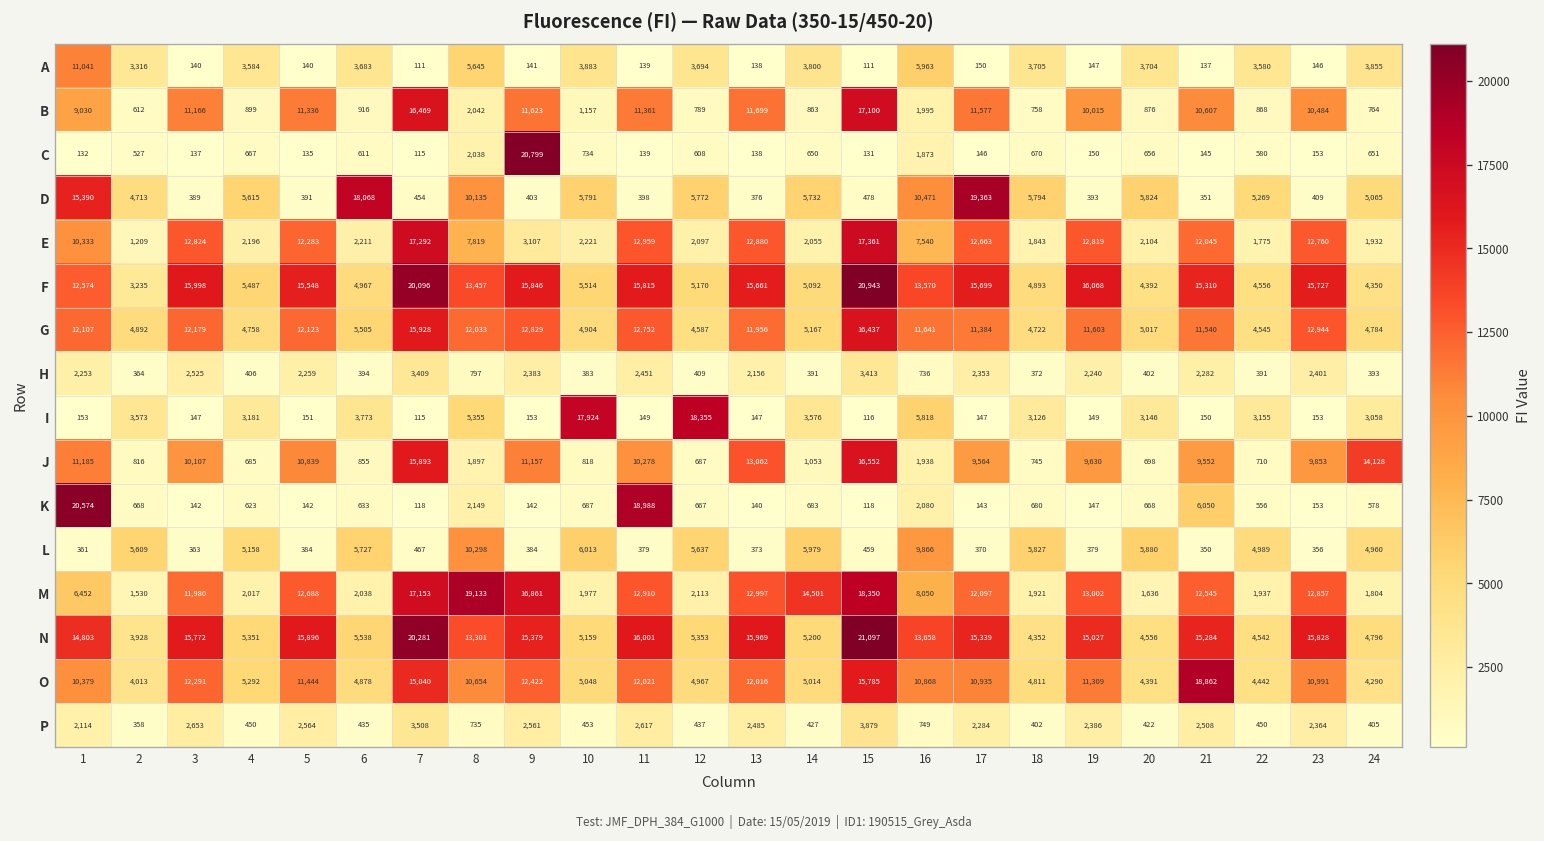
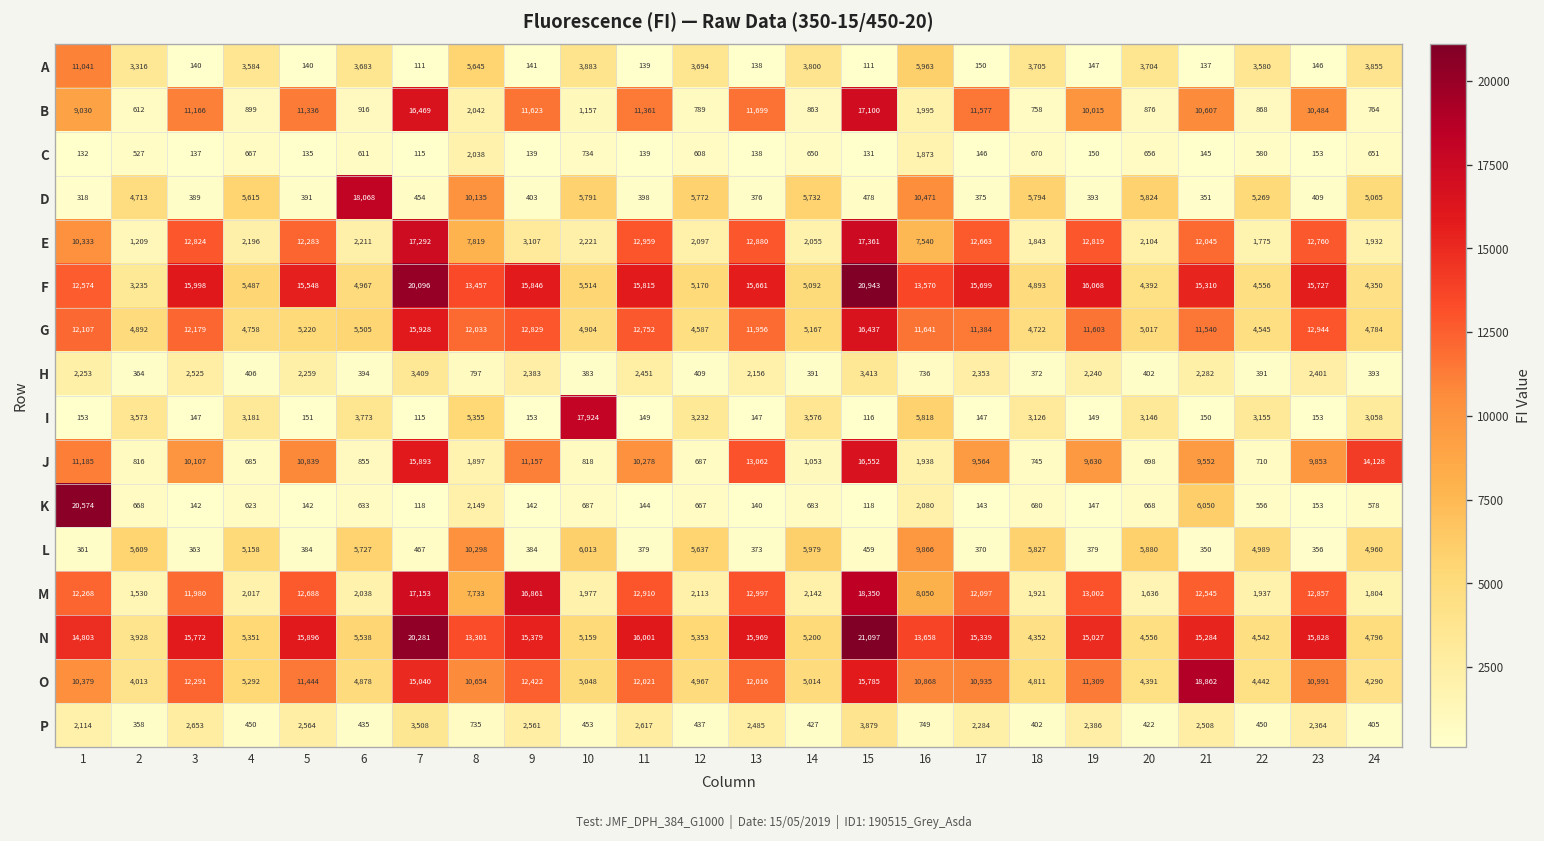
C, 9: 20,799 -> 139
D, 1: 15,390 -> 318
D, 17: 19,363 -> 375
G, 5: 12,123 -> 5,220
I, 12: 18,355 -> 3,232
K, 11: 18,988 -> 144
M, 1: 6,452 -> 12,268
M, 8: 19,133 -> 7,733
M, 14: 14,501 -> 2,142
